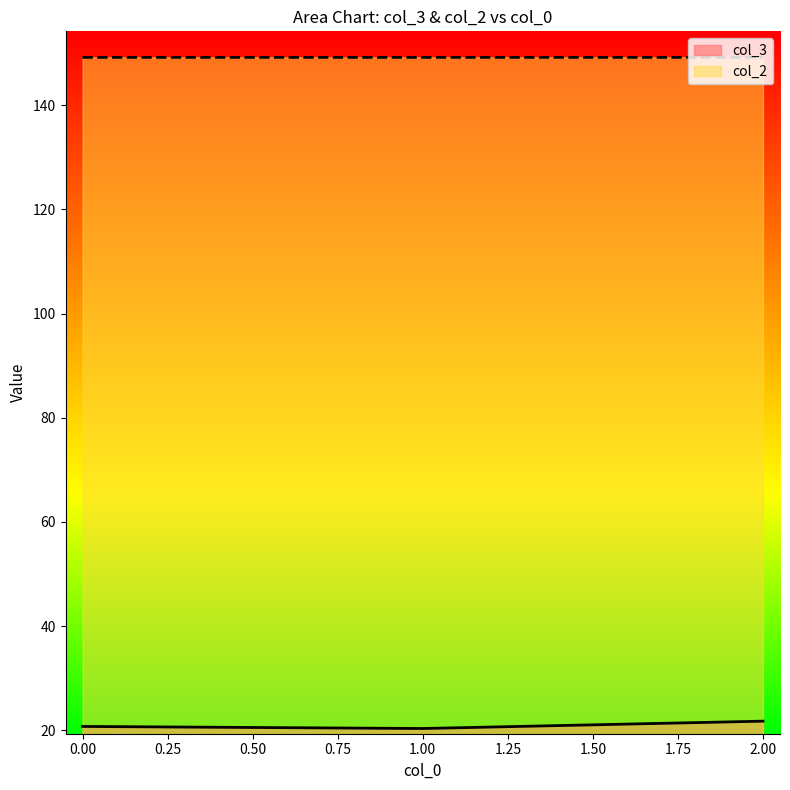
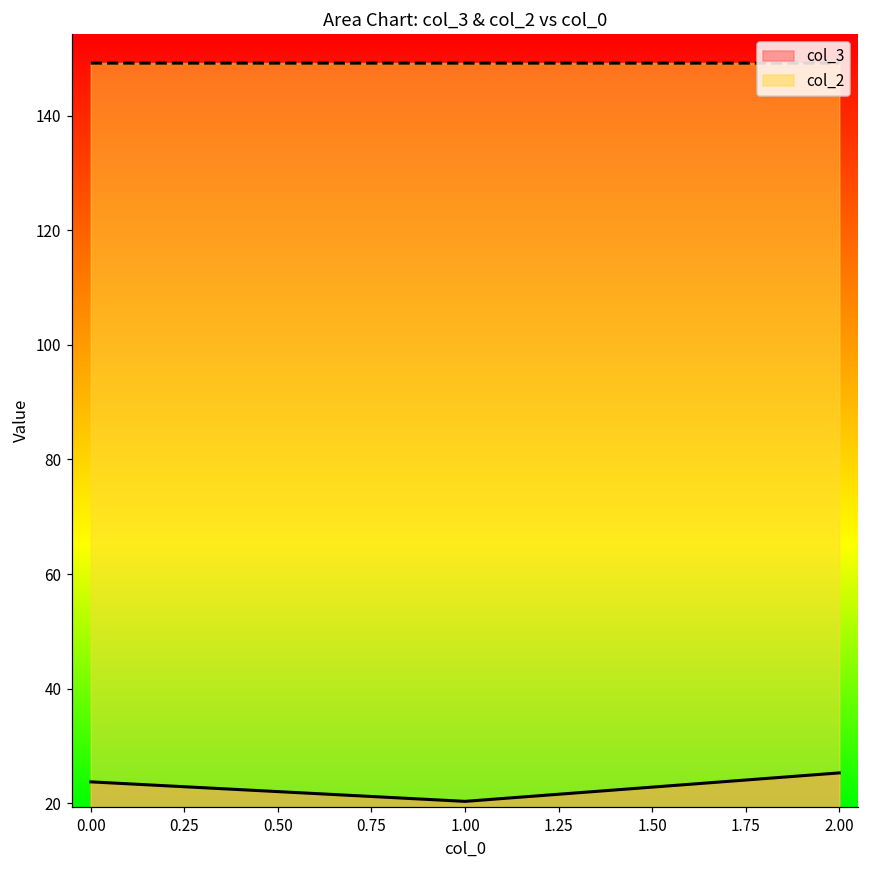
col_3, 0.00: 21 -> 24
col_3, 2.00: 22 -> 25
